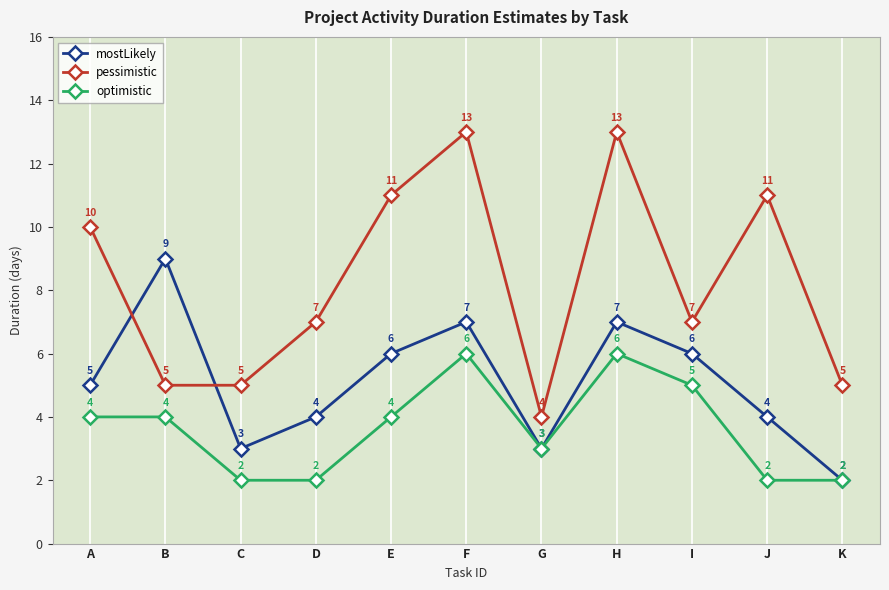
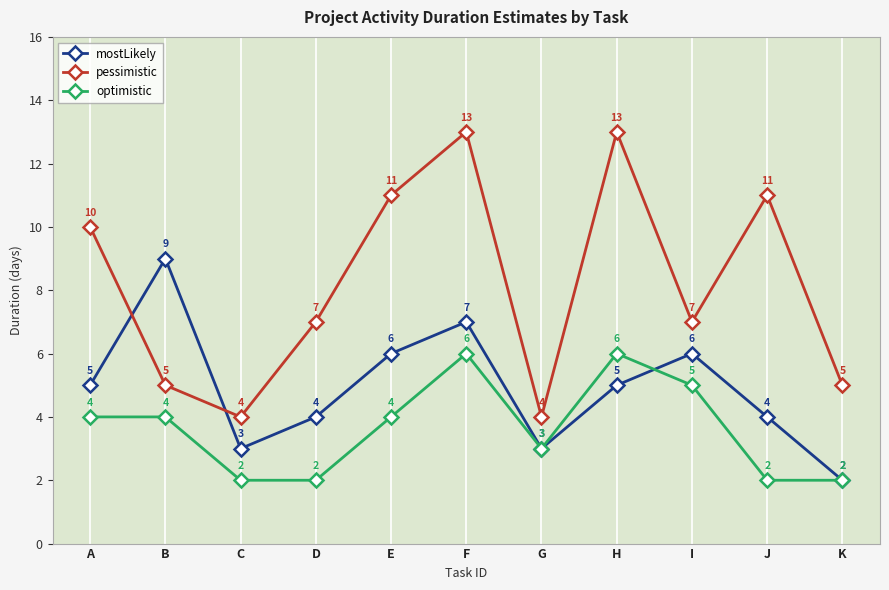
pessimistic, C: 5 -> 4
mostLikely, H: 7 -> 5
